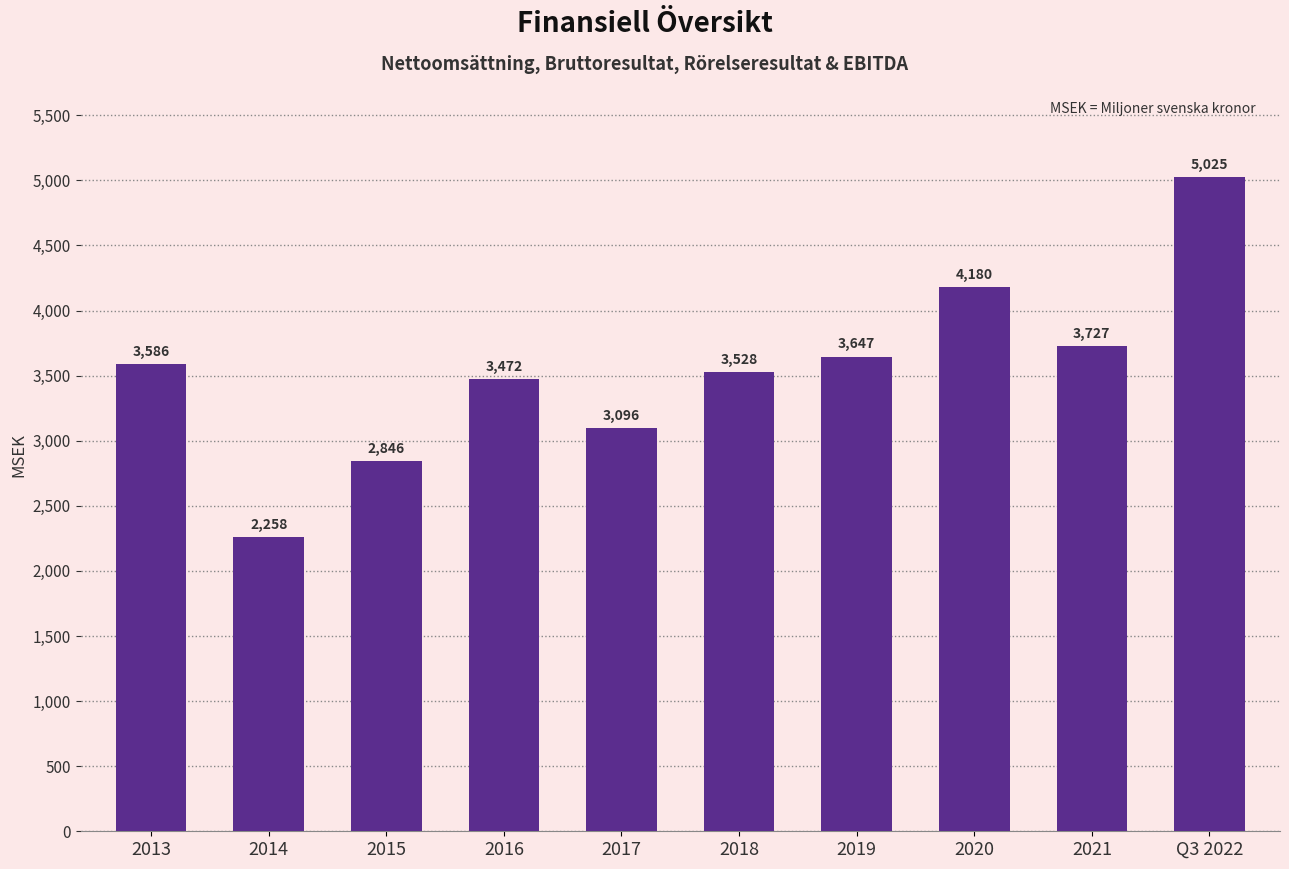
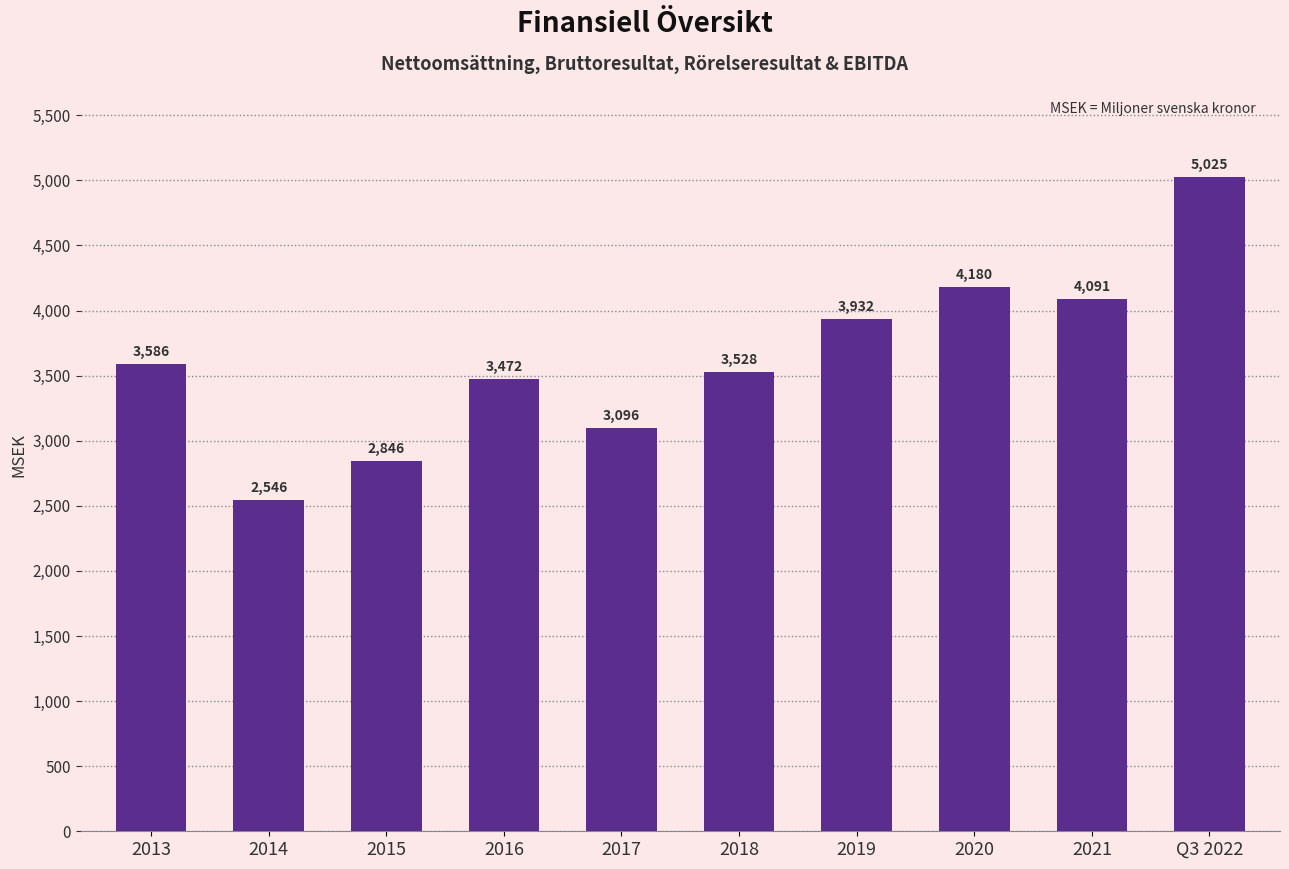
2014: 2,258 -> 2,546
2019: 3,647 -> 3,932
2021: 3,727 -> 4,091
